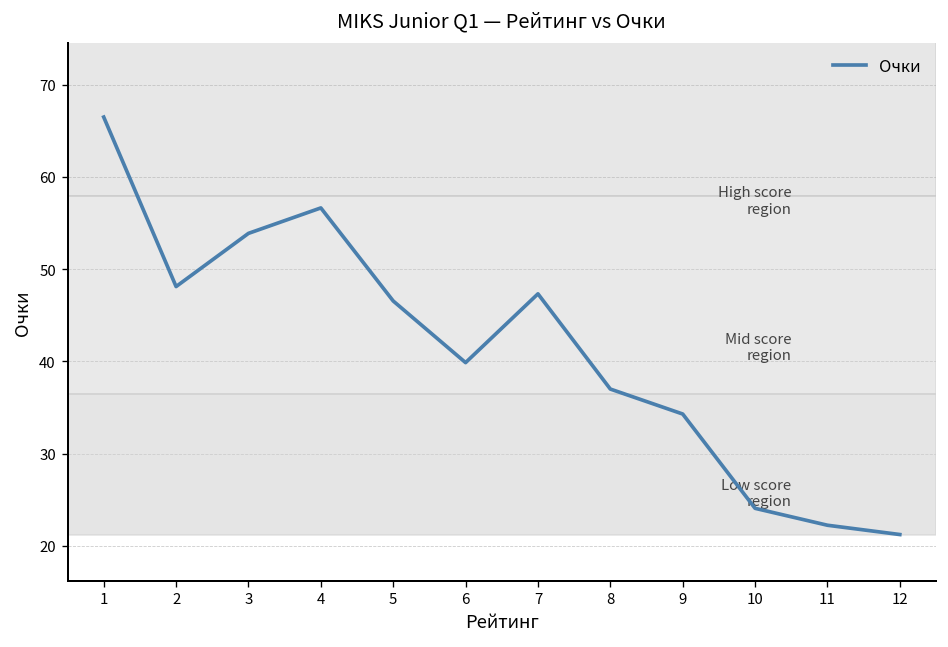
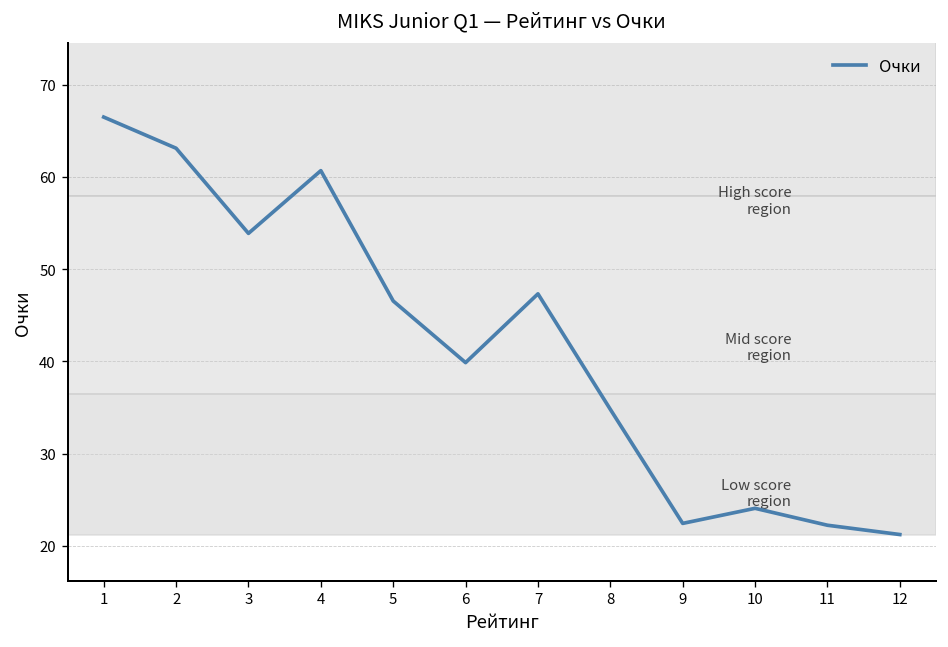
2: 48 -> 63
4: 57 -> 61
8: 37 -> 35
9: 34 -> 22
